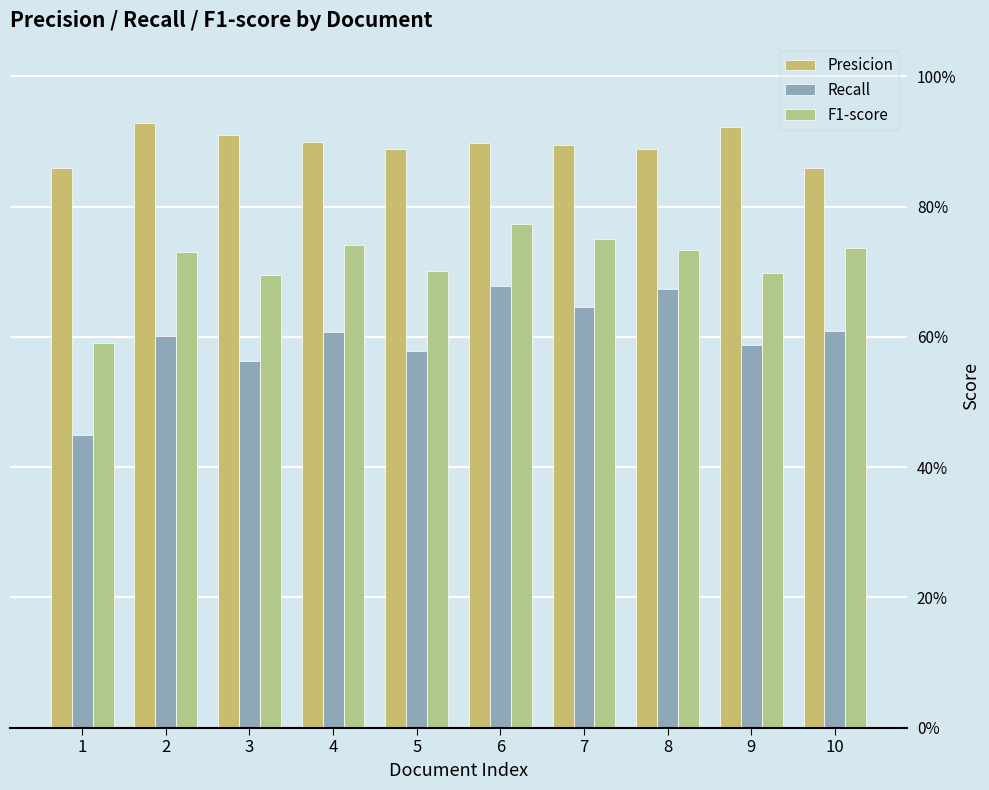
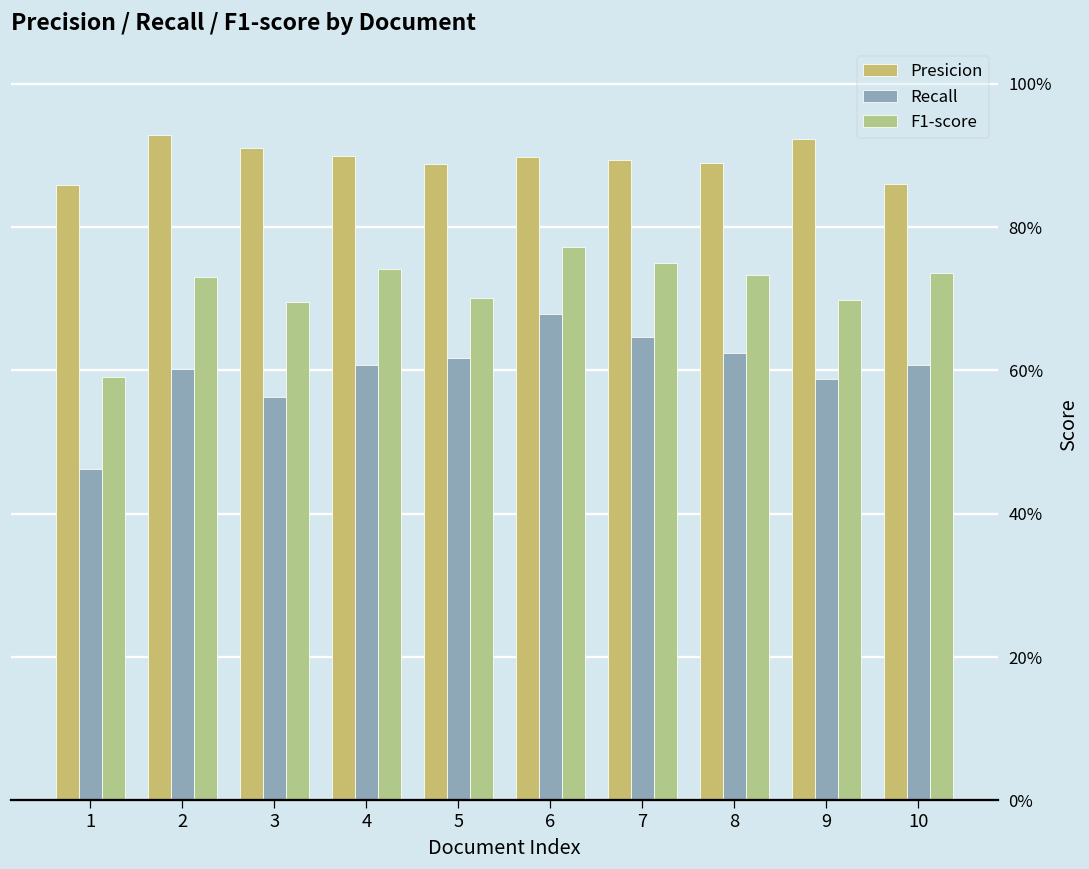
Recall, 1: 45% -> 46%
Recall, 5: 58% -> 62%
Recall, 8: 67% -> 62%
